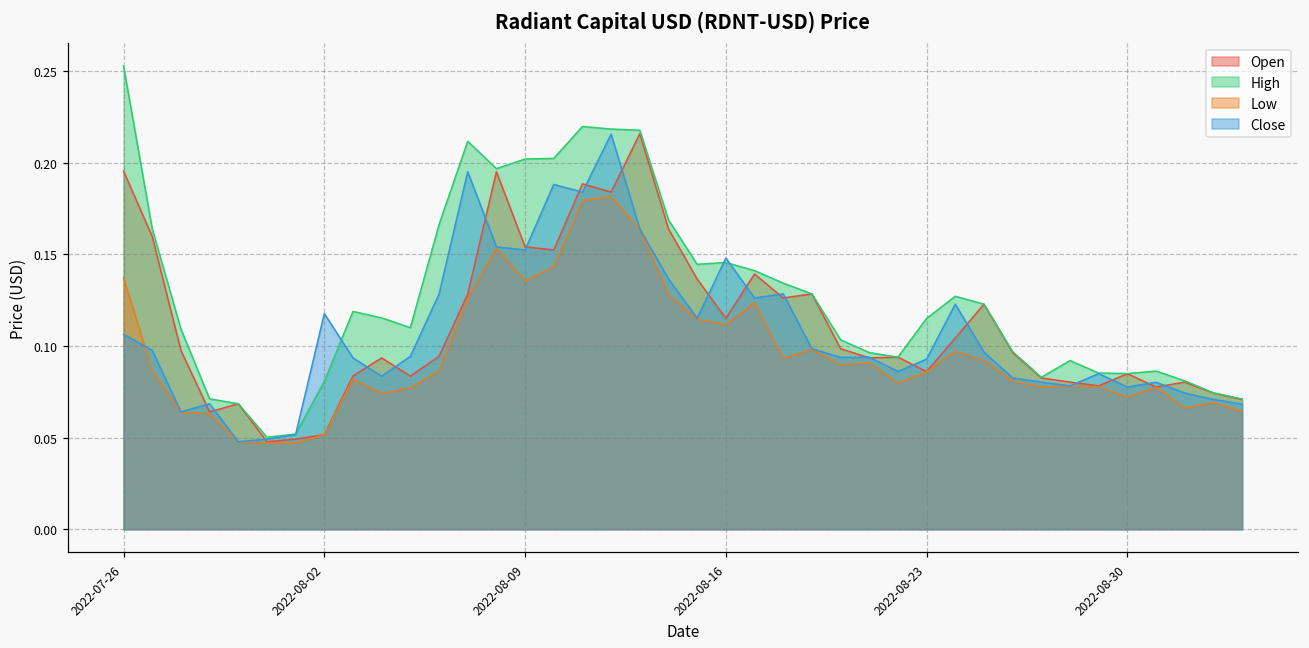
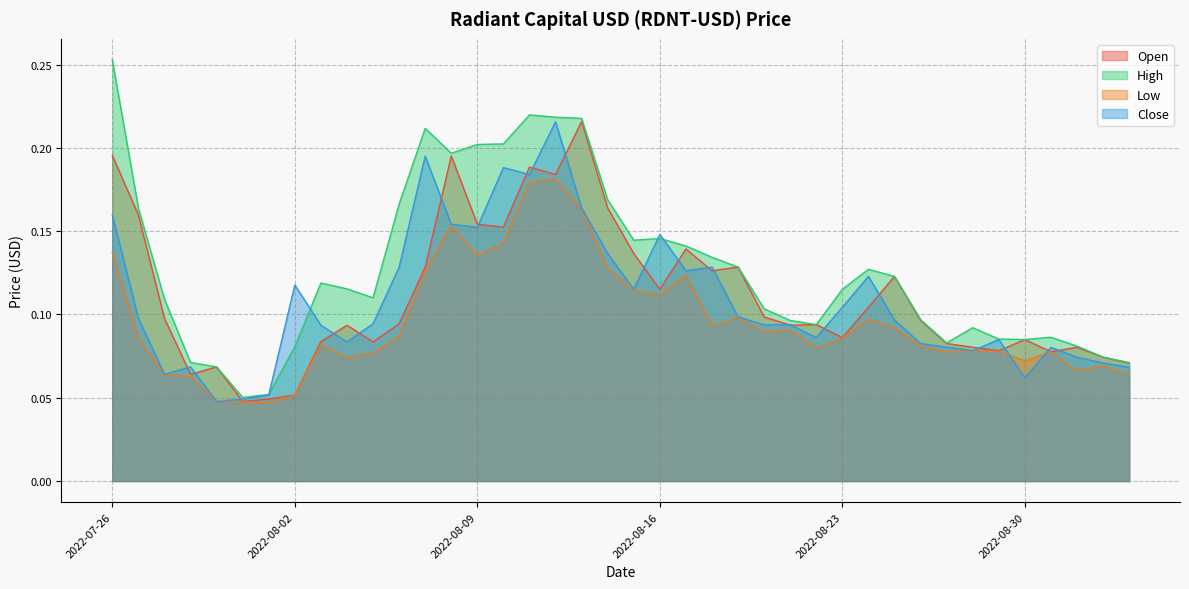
Close, 2022-07-26: 0.106 -> 0.160
Close, 2022-08-23: 0.093 -> 0.104
Close, 2022-08-30: 0.078 -> 0.062
